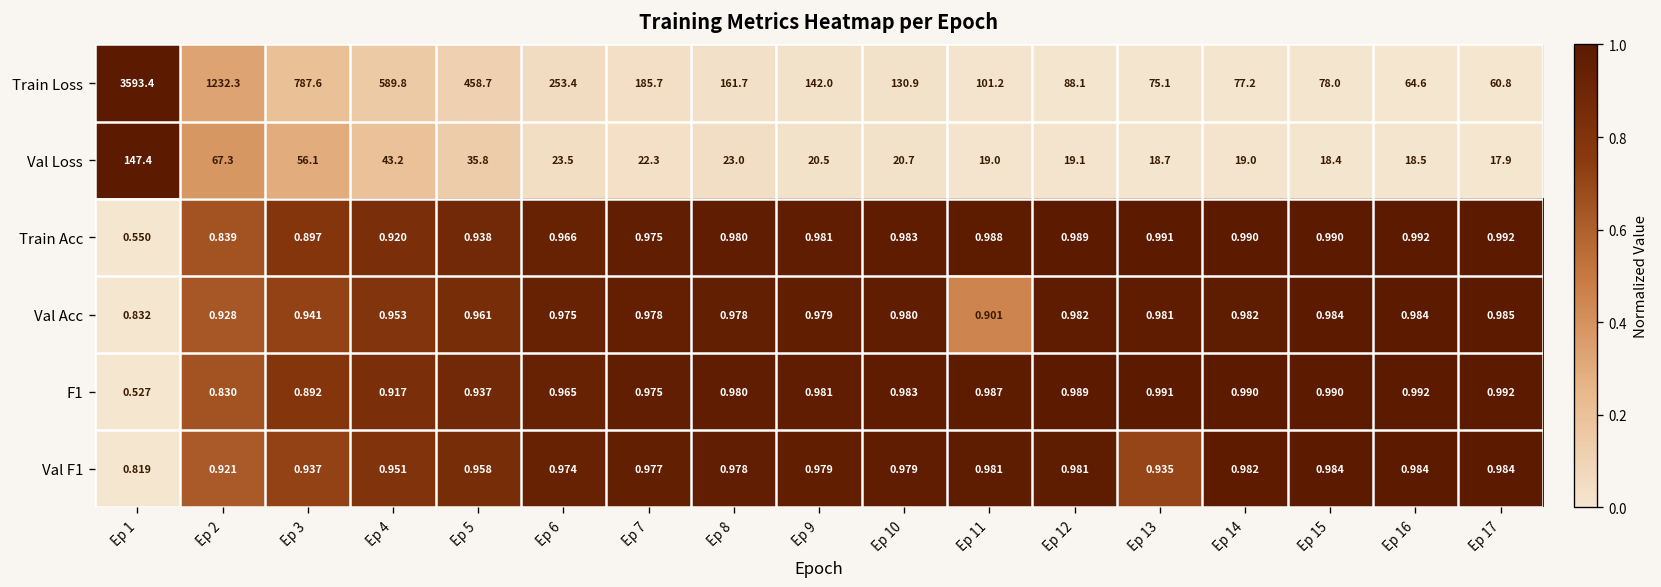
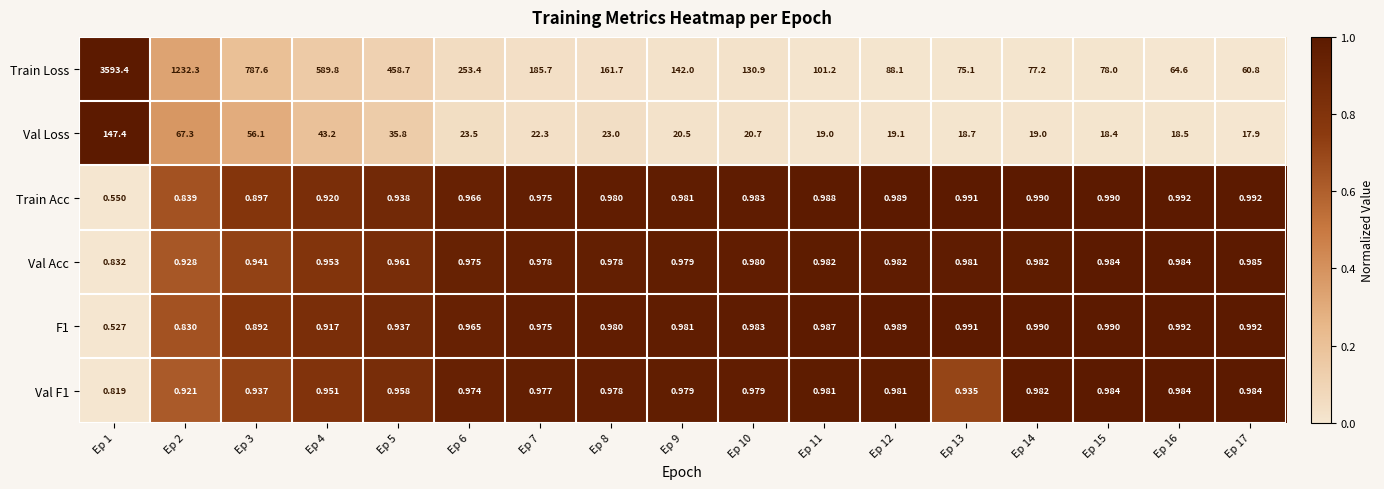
Val Acc, Ep 11: 0.901 -> 0.982
